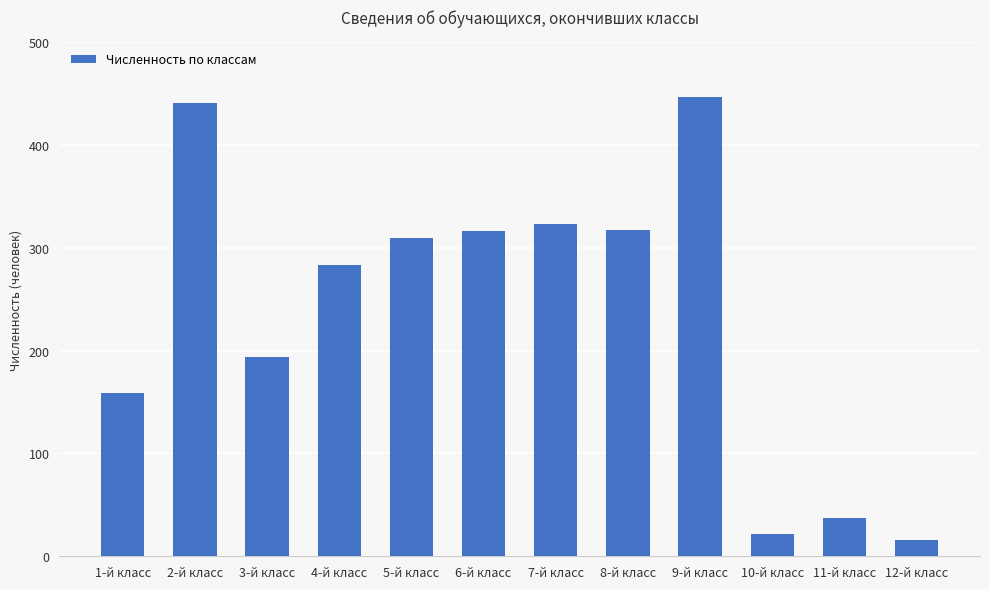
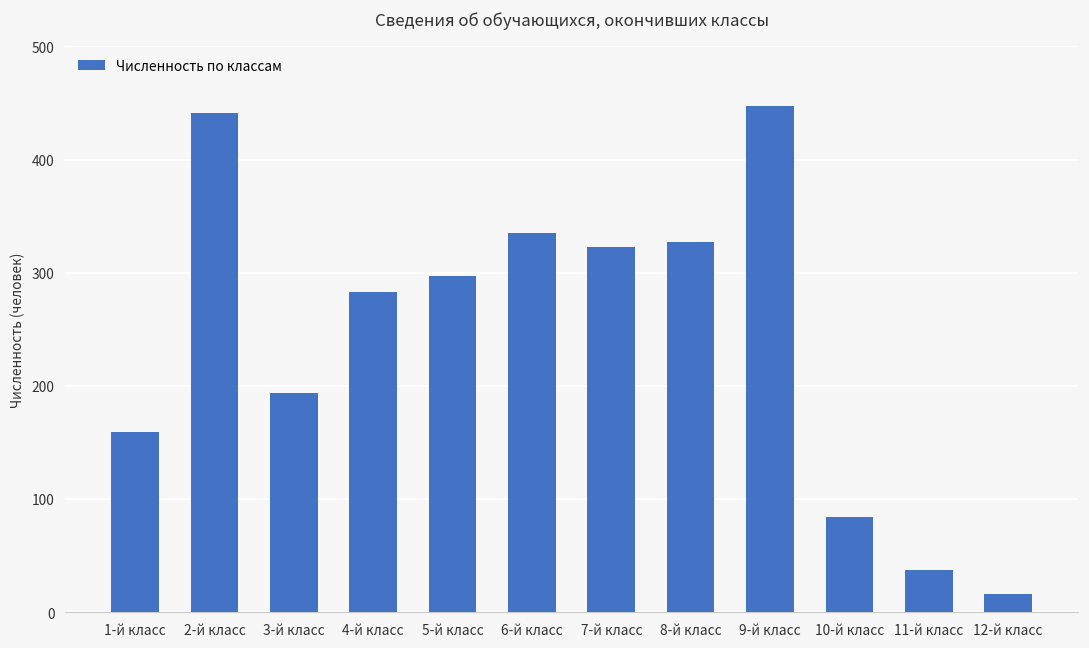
5-й класс: 310 -> 297
6-й класс: 316 -> 335
8-й класс: 317 -> 327
10-й класс: 22 -> 84
